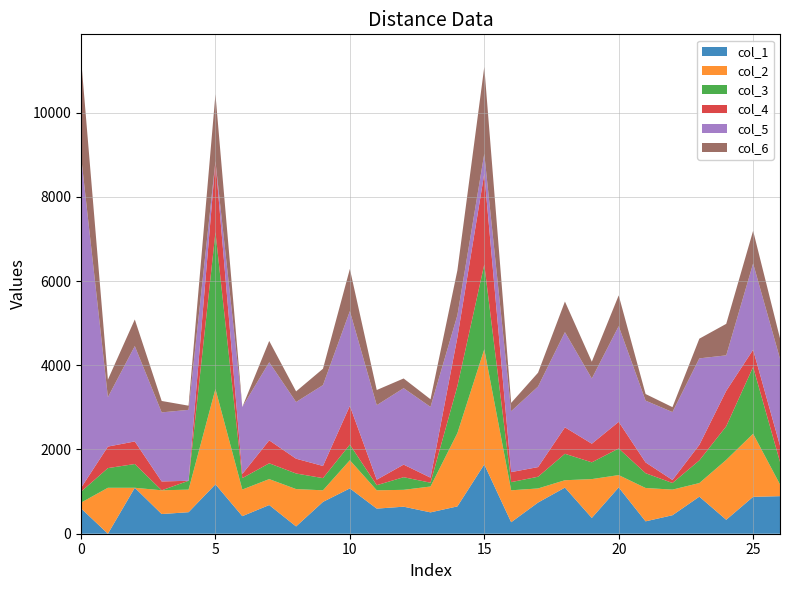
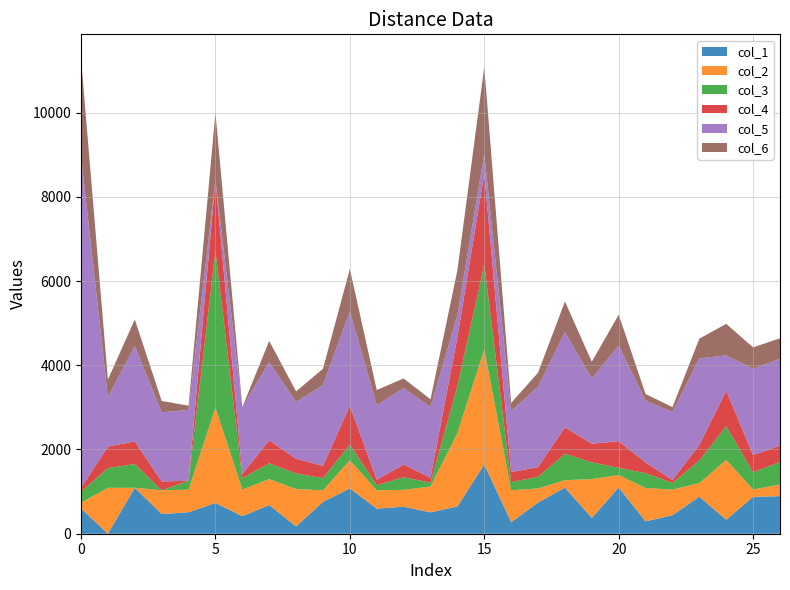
col_1, 5: 1200 -> 700
col_3, 20: 600 -> 200
col_2, 25: 1500 -> 200
col_3, 25: 1600 -> 400
col_6, 25: 800 -> 500
